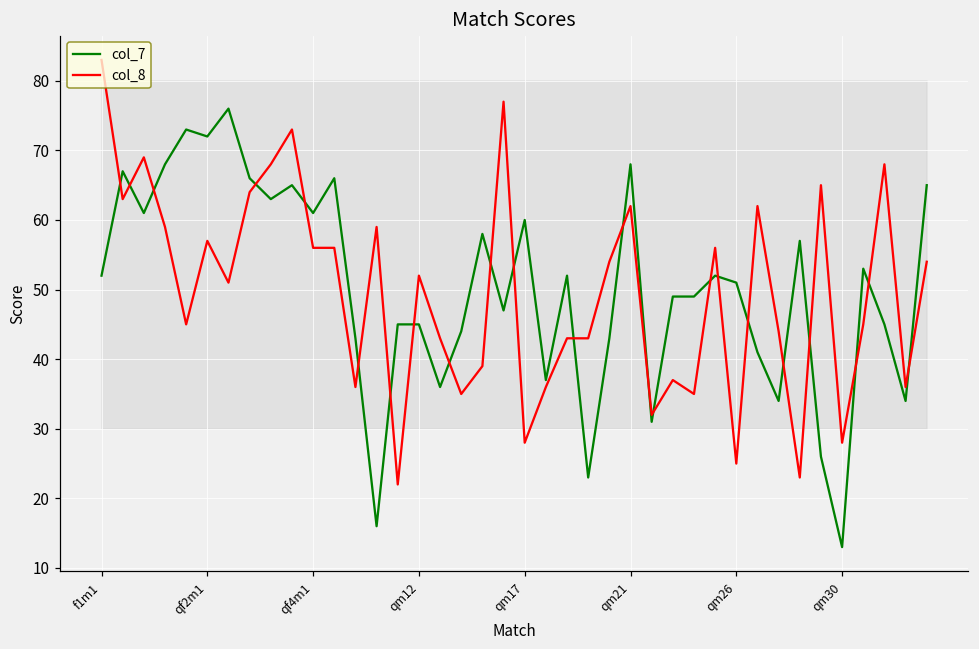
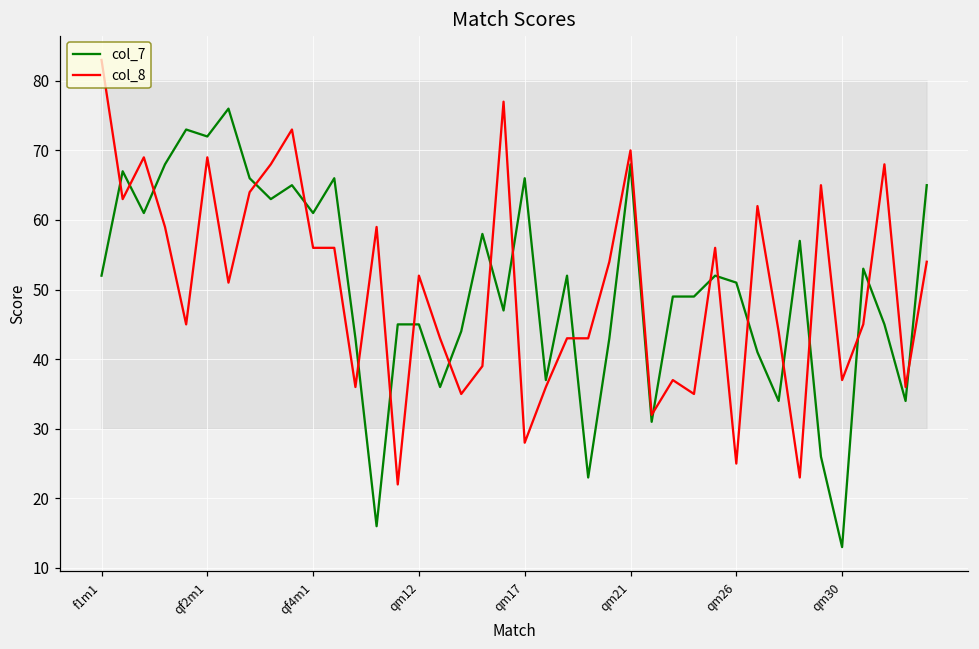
col_8, qf2m1: 57 -> 69
col_7, qm17: 60 -> 66
col_8, qm21: 62 -> 70
col_8, qm30: 28 -> 37
